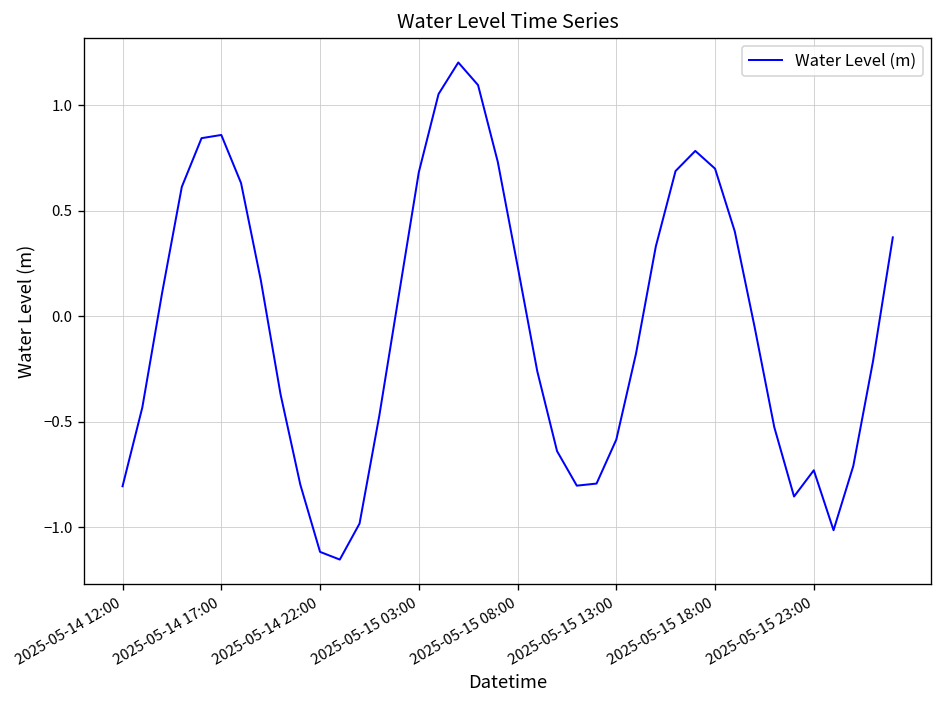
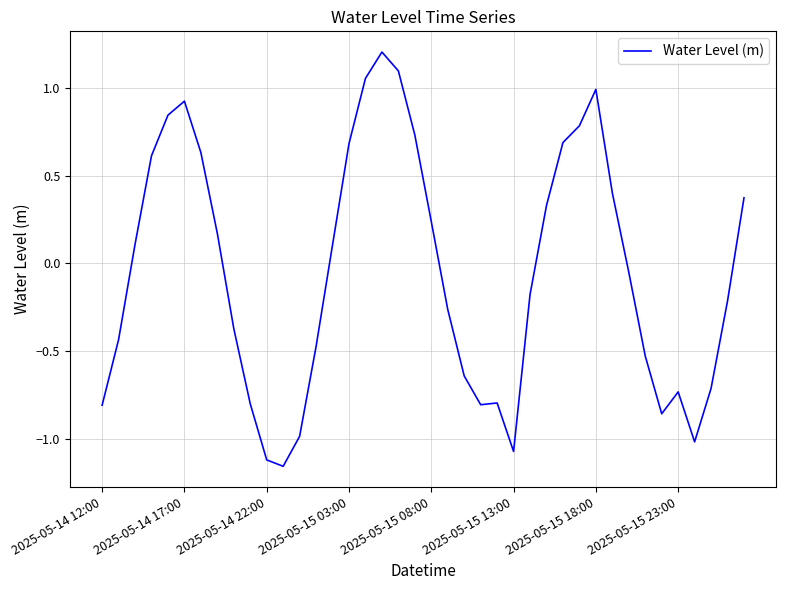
2025-05-14 17:00: 0.86 -> 0.92
2025-05-15 13:00: -0.59 -> -1.07
2025-05-15 18:00: 0.70 -> 0.99
